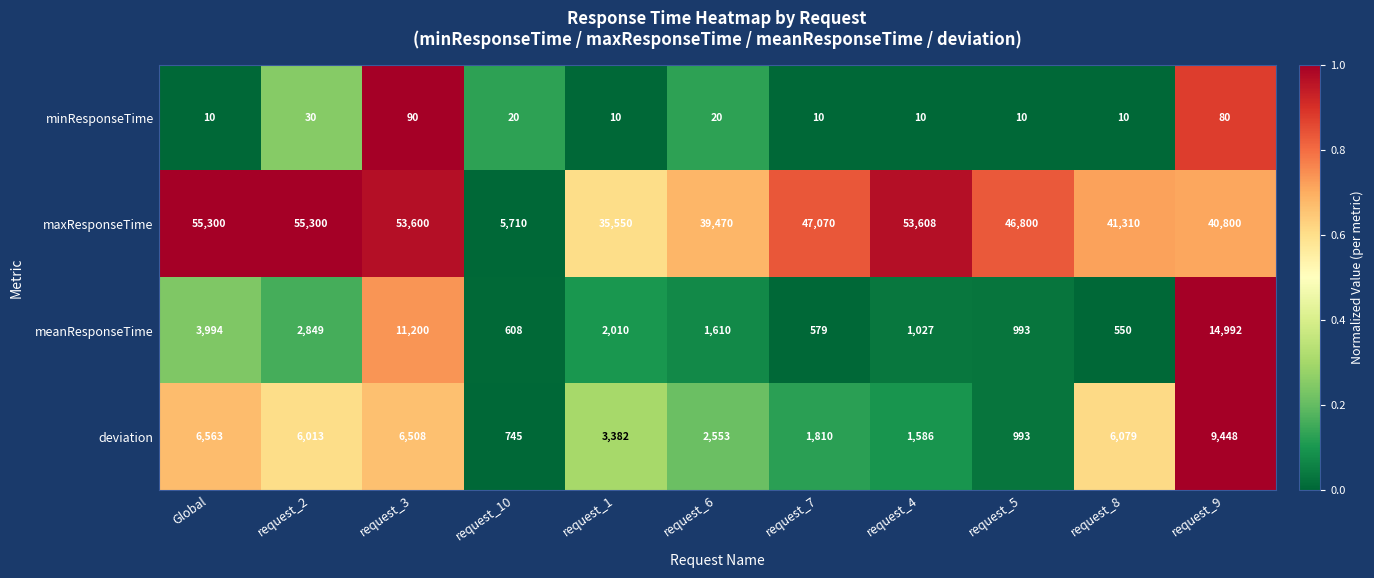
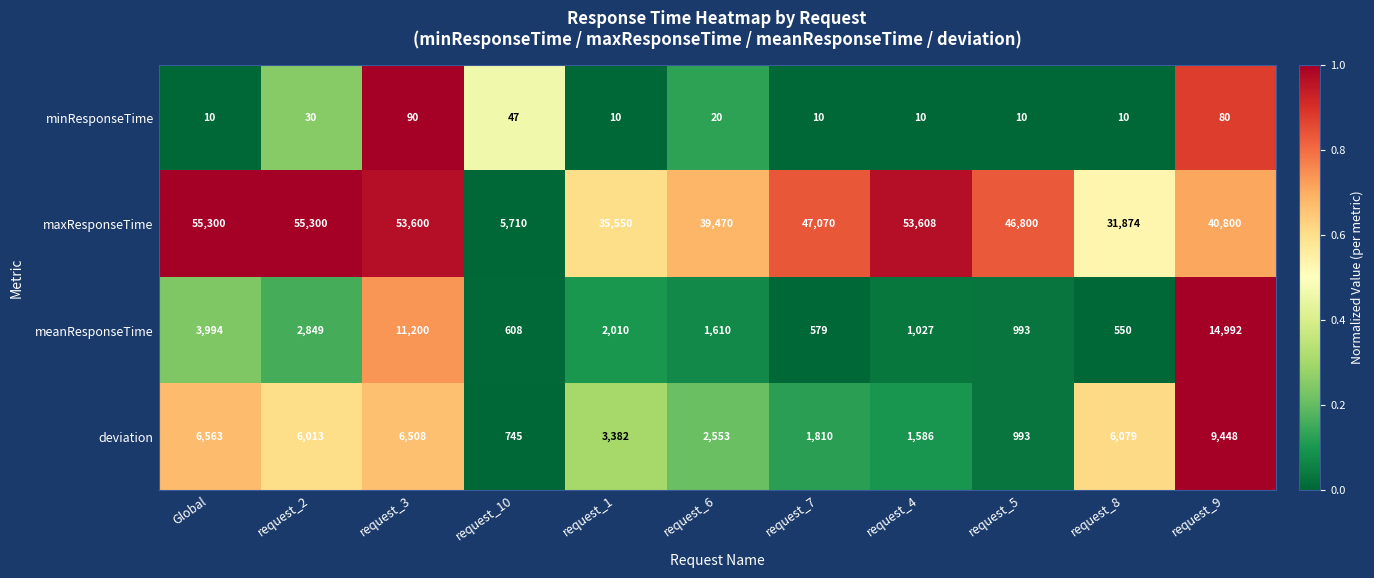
minResponseTime, request_10: 20 -> 47
maxResponseTime, request_8: 41,310 -> 31,874
